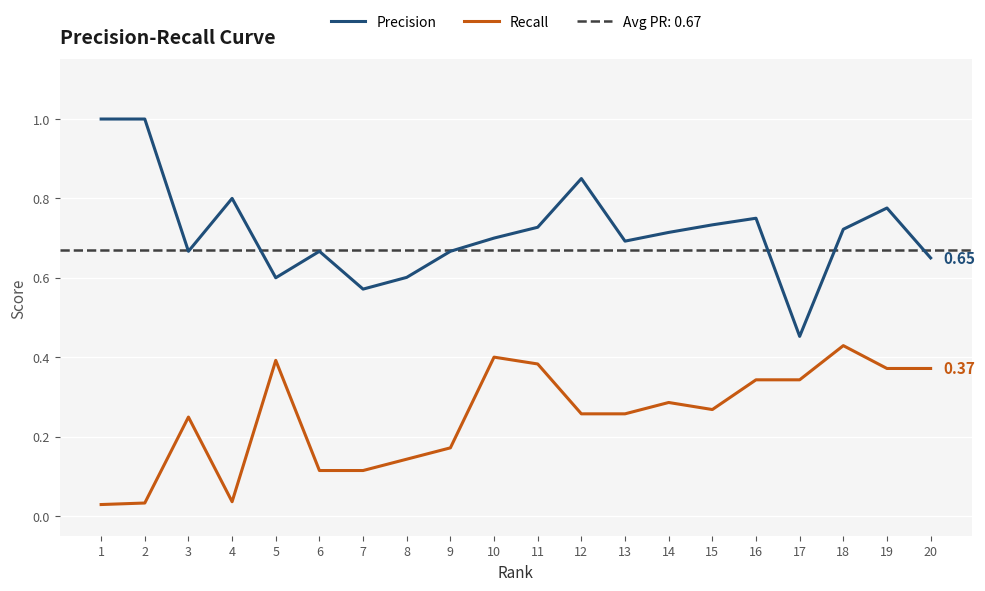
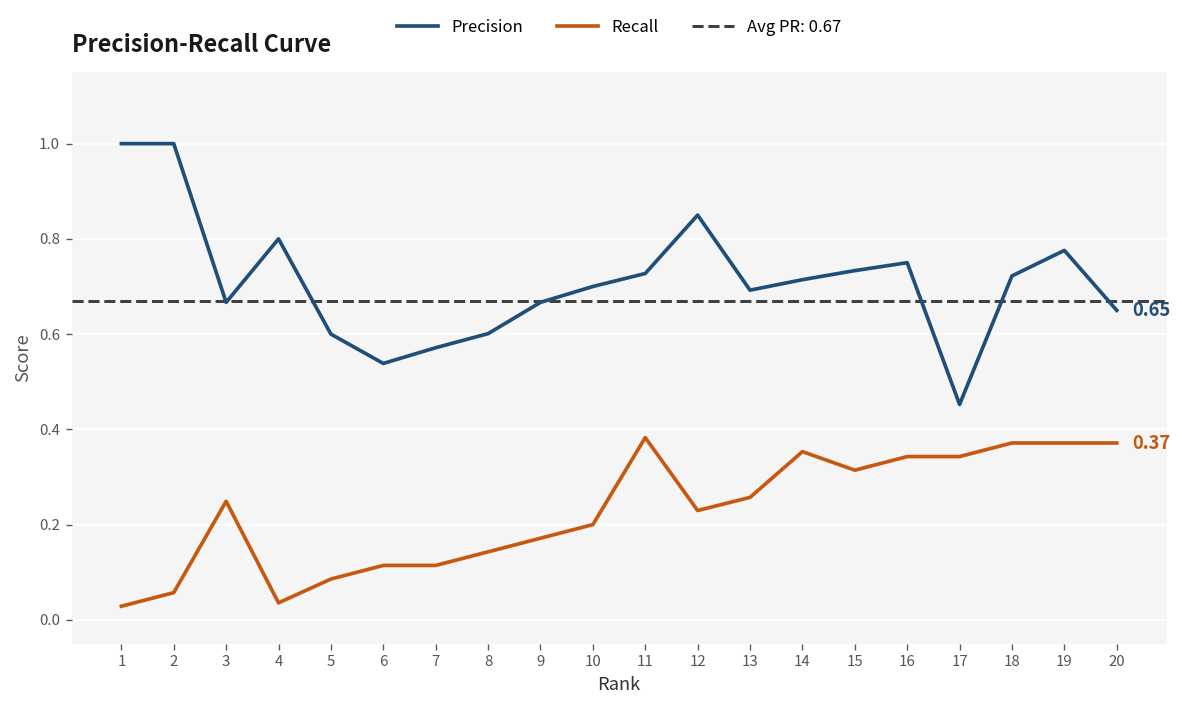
Recall, 2: 0.03 -> 0.06
Recall, 5: 0.39 -> 0.09
Precision, 6: 0.67 -> 0.54
Recall, 10: 0.4 -> 0.2
Recall, 12: 0.26 -> 0.23
Recall, 14: 0.29 -> 0.35
Recall, 15: 0.27 -> 0.31
Recall, 18: 0.43 -> 0.37
